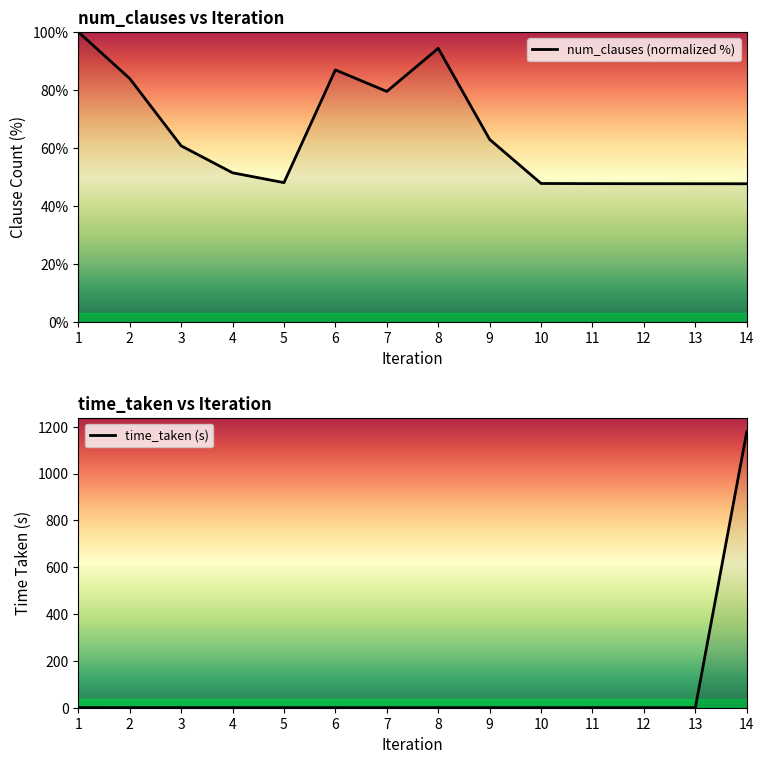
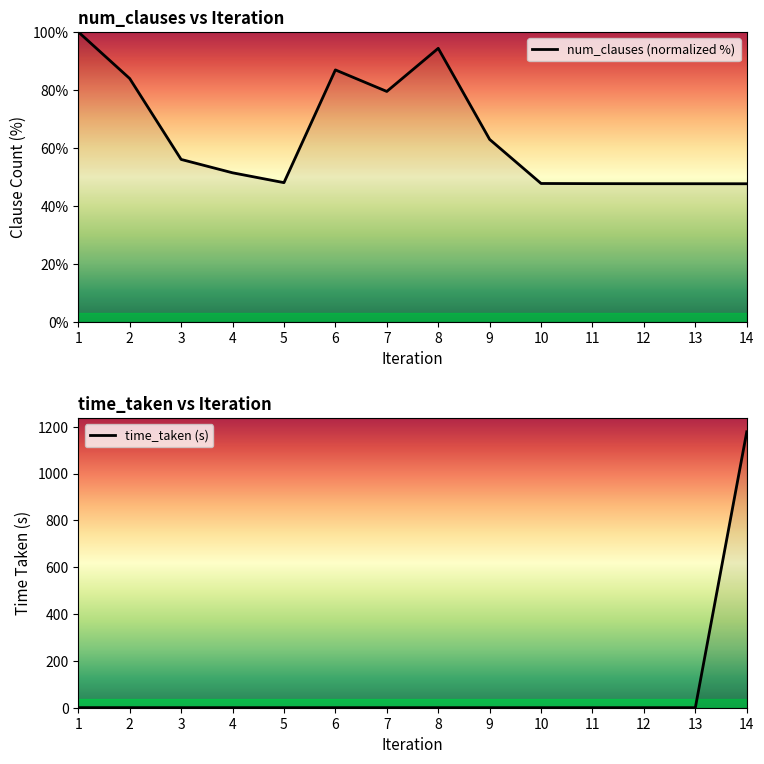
num_clauses vs Iteration, 3: 61% -> 56%
